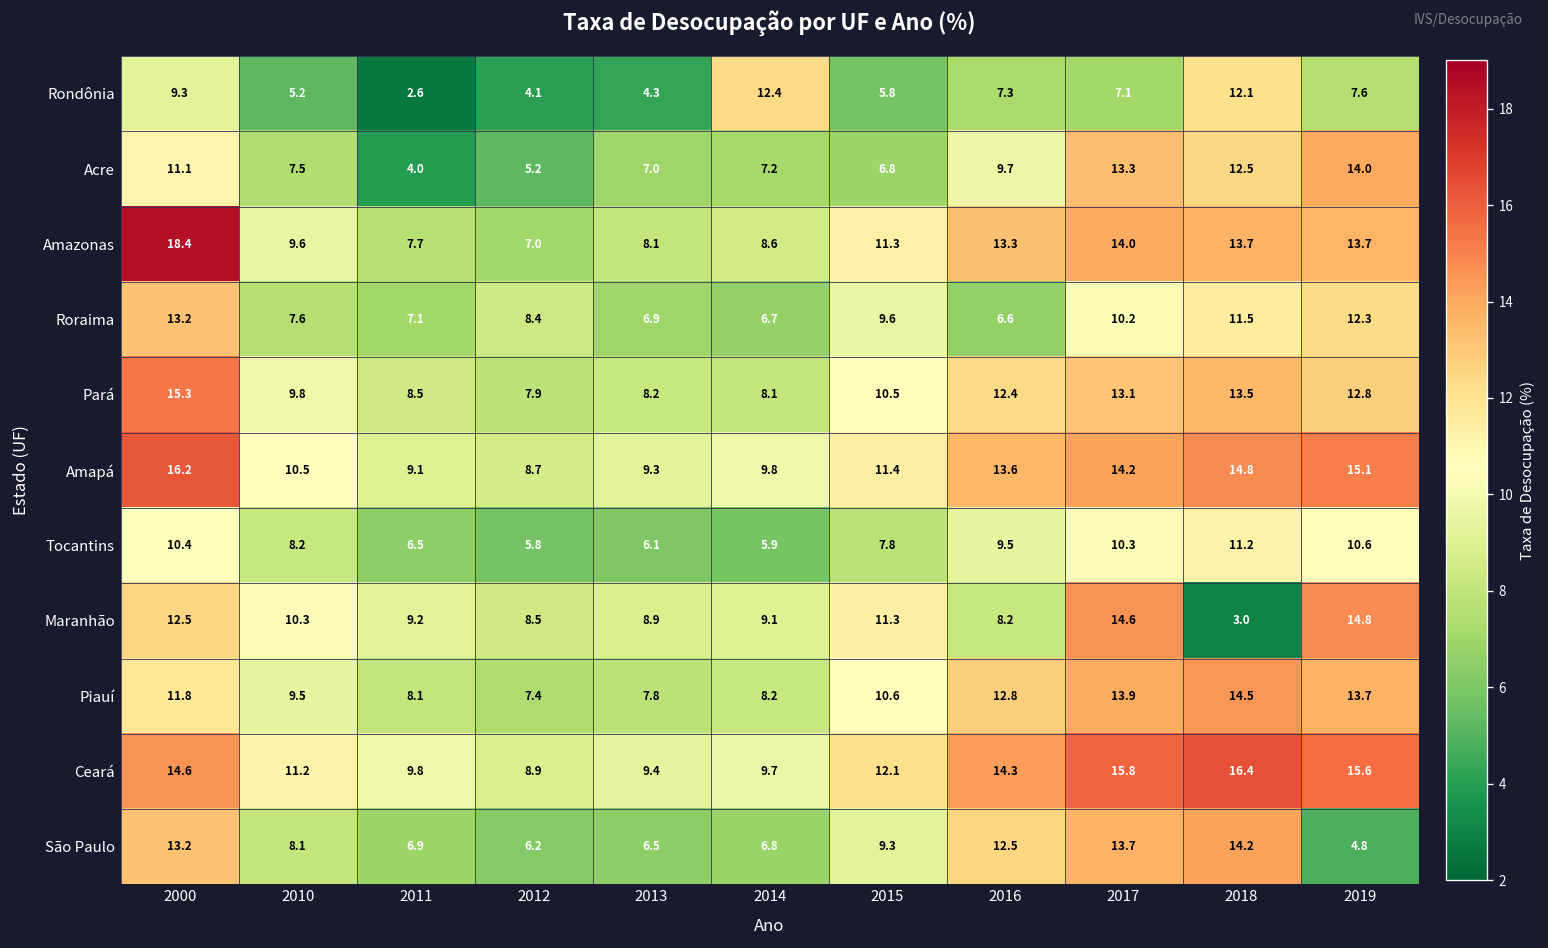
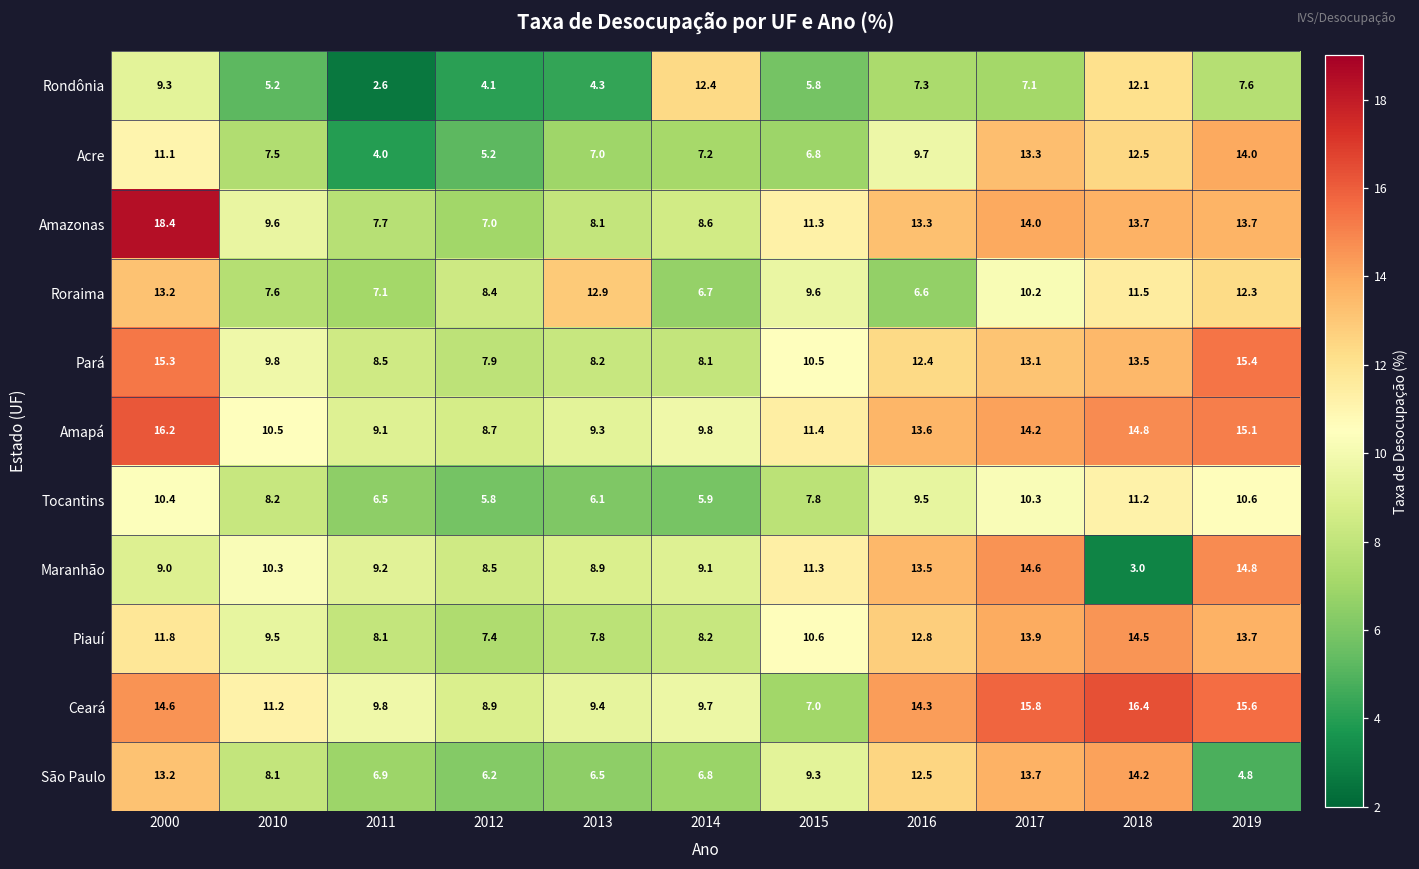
Roraima, 2013: 6.9 -> 12.9
Pará, 2019: 12.8 -> 15.4
Maranhão, 2000: 12.5 -> 9.0
Maranhão, 2016: 8.2 -> 13.5
Ceará, 2015: 12.1 -> 7.0
